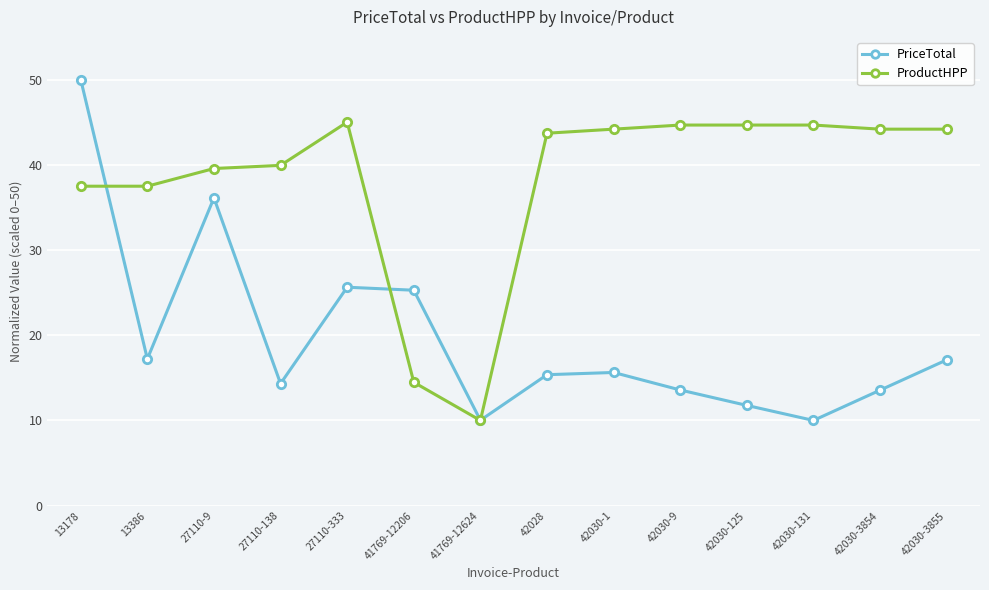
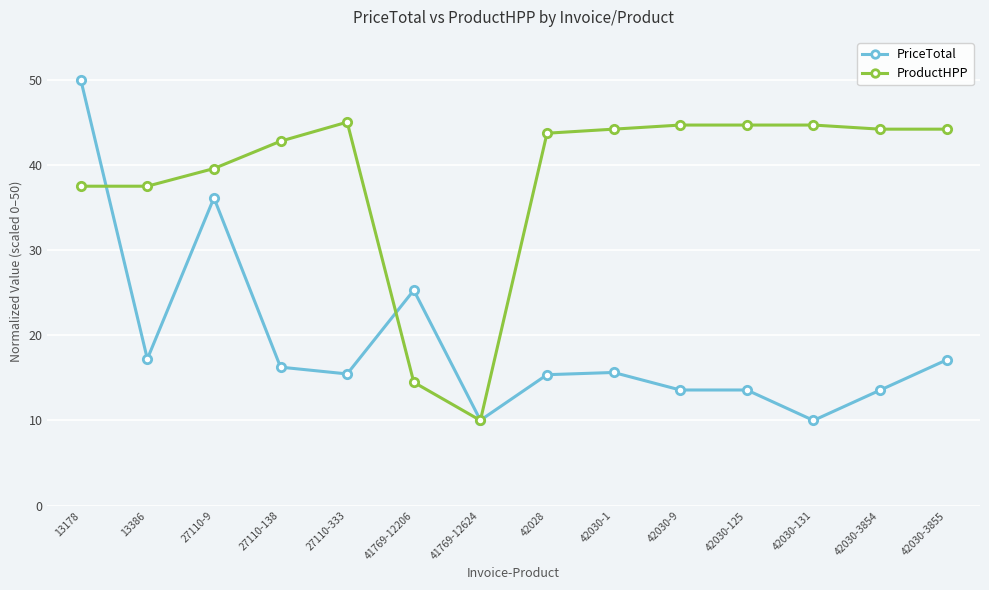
PriceTotal, 27110-138: 14 -> 16
ProductHPP, 27110-138: 40 -> 43
PriceTotal, 27110-333: 26 -> 15
PriceTotal, 42030-125: 12 -> 14
